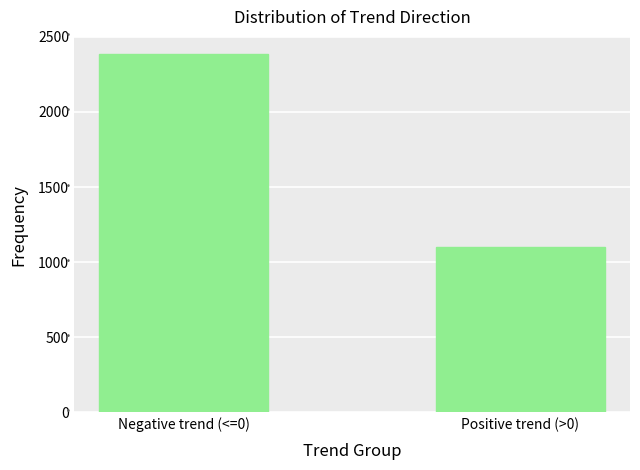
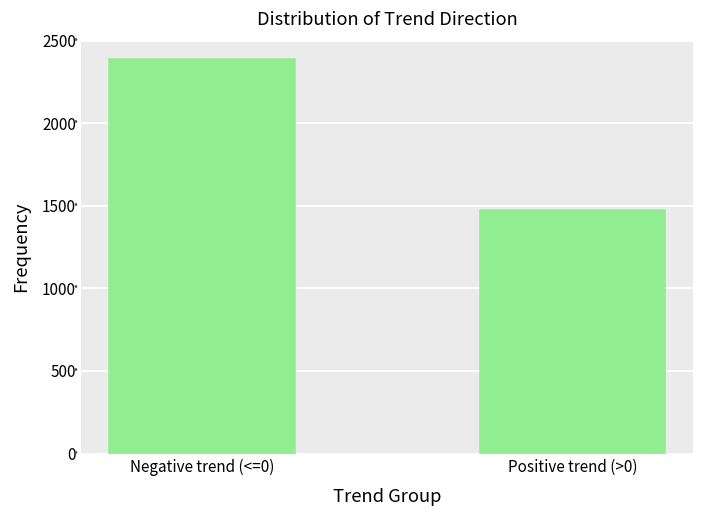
Positive trend (>0): 1100 -> 1470
